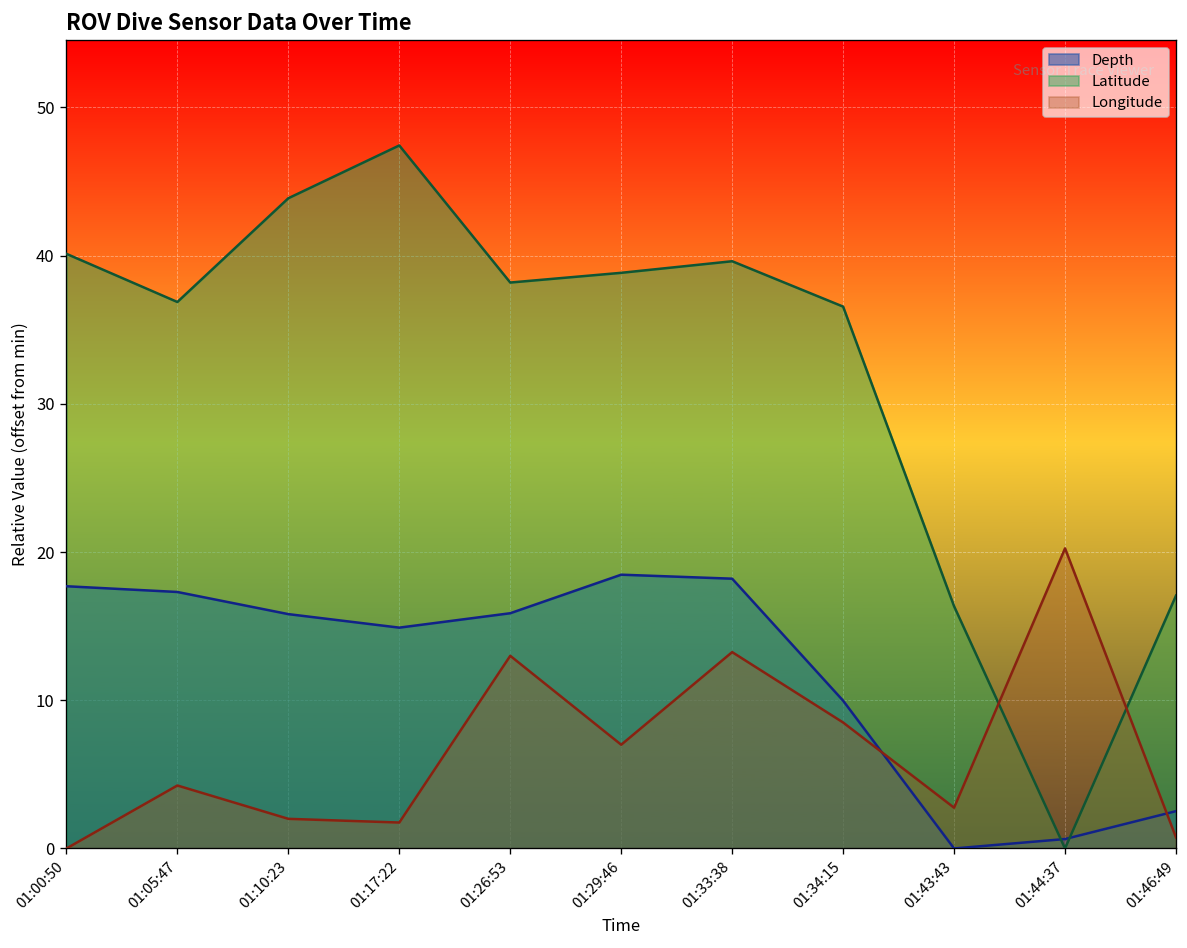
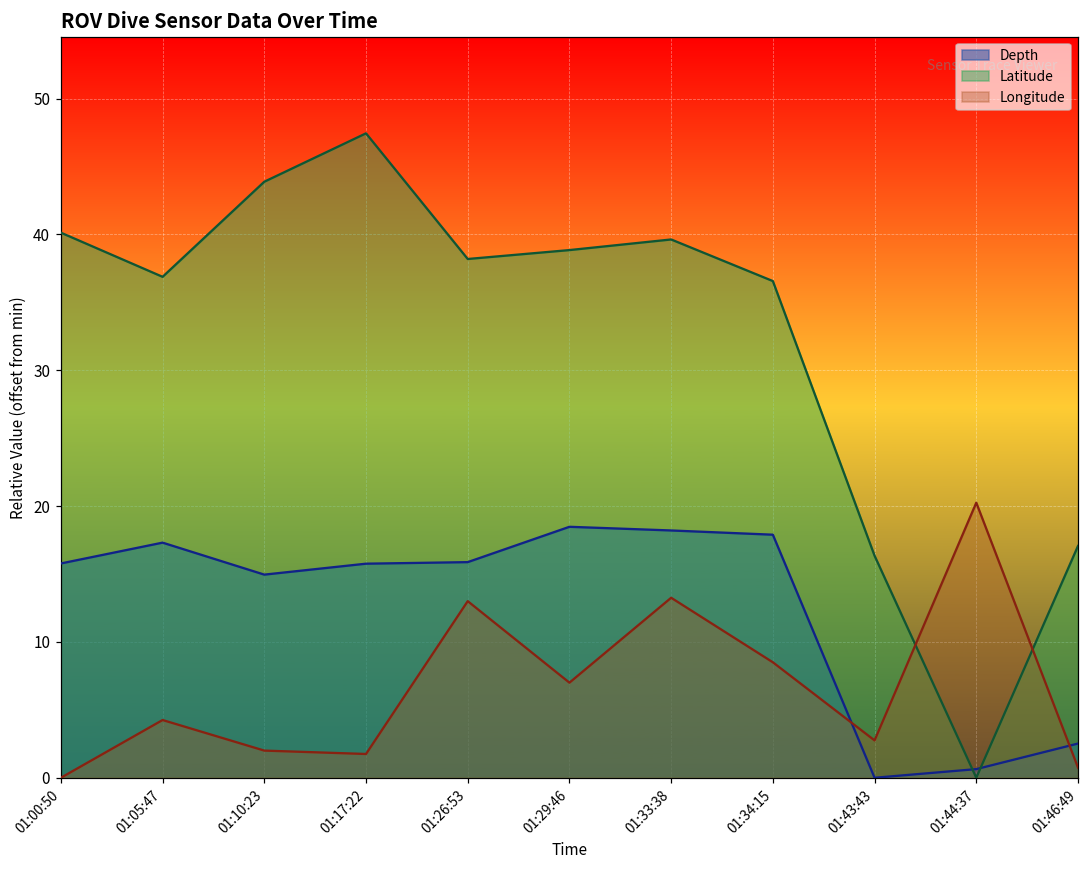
Depth, 01:00:50: 17.7 -> 15.8
Depth, 01:10:23: 15.8 -> 15.0
Depth, 01:17:22: 14.9 -> 15.8
Depth, 01:34:15: 10.0 -> 17.9
